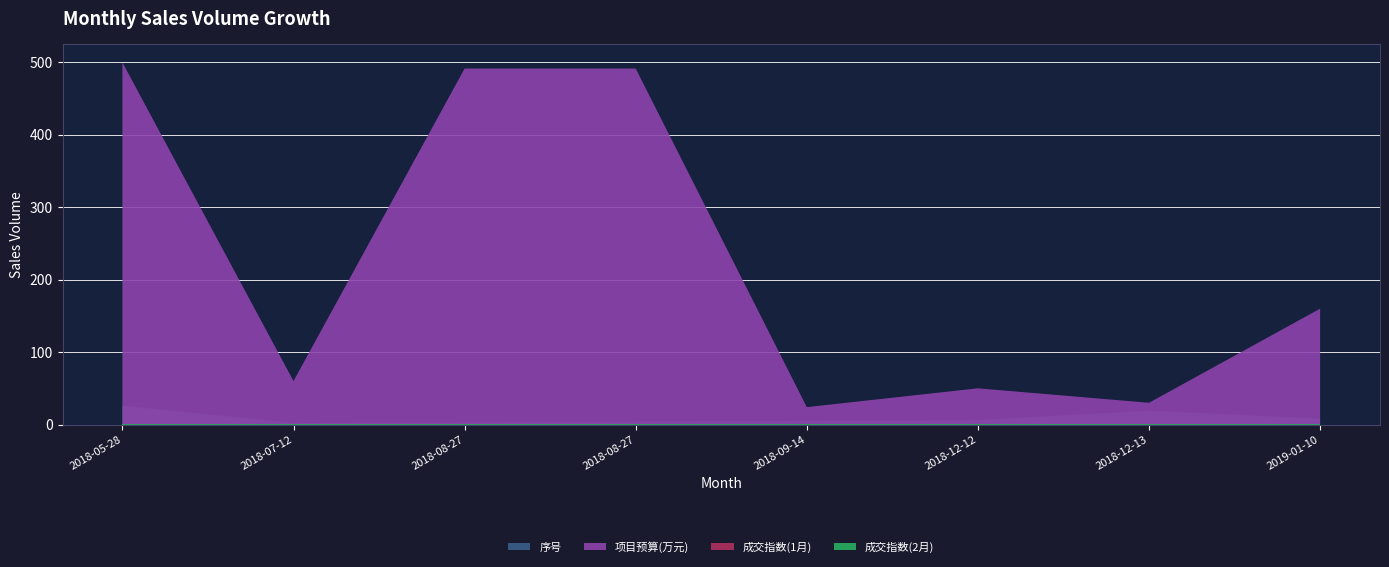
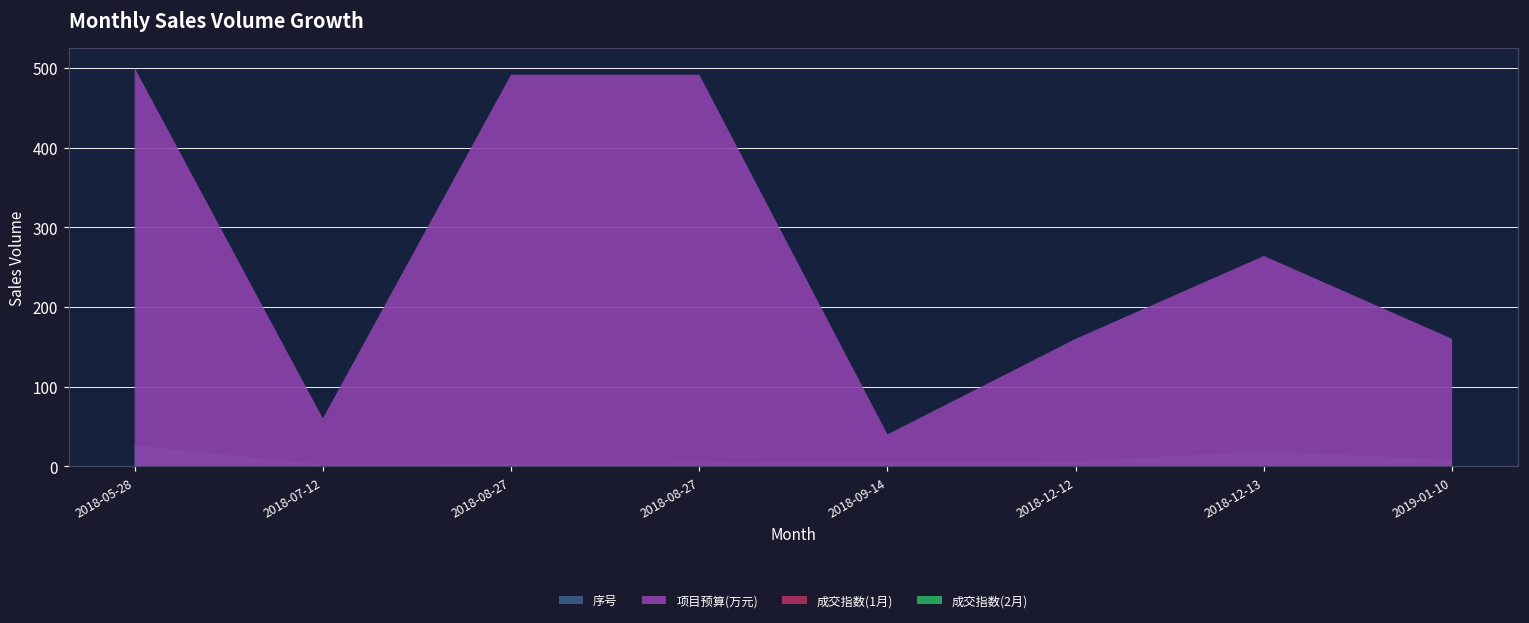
项目预算(万元), 2018-09-14: 20 -> 40
项目预算(万元), 2018-12-12: 50 -> 160
项目预算(万元), 2018-12-13: 30 -> 260
